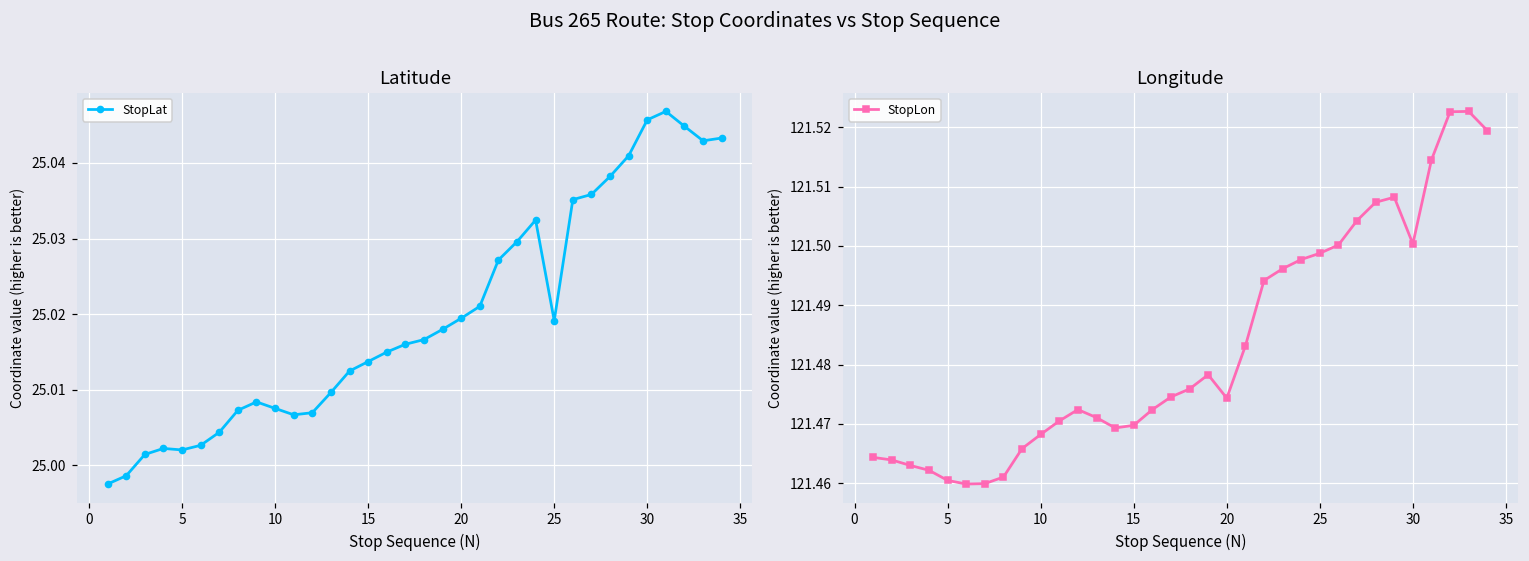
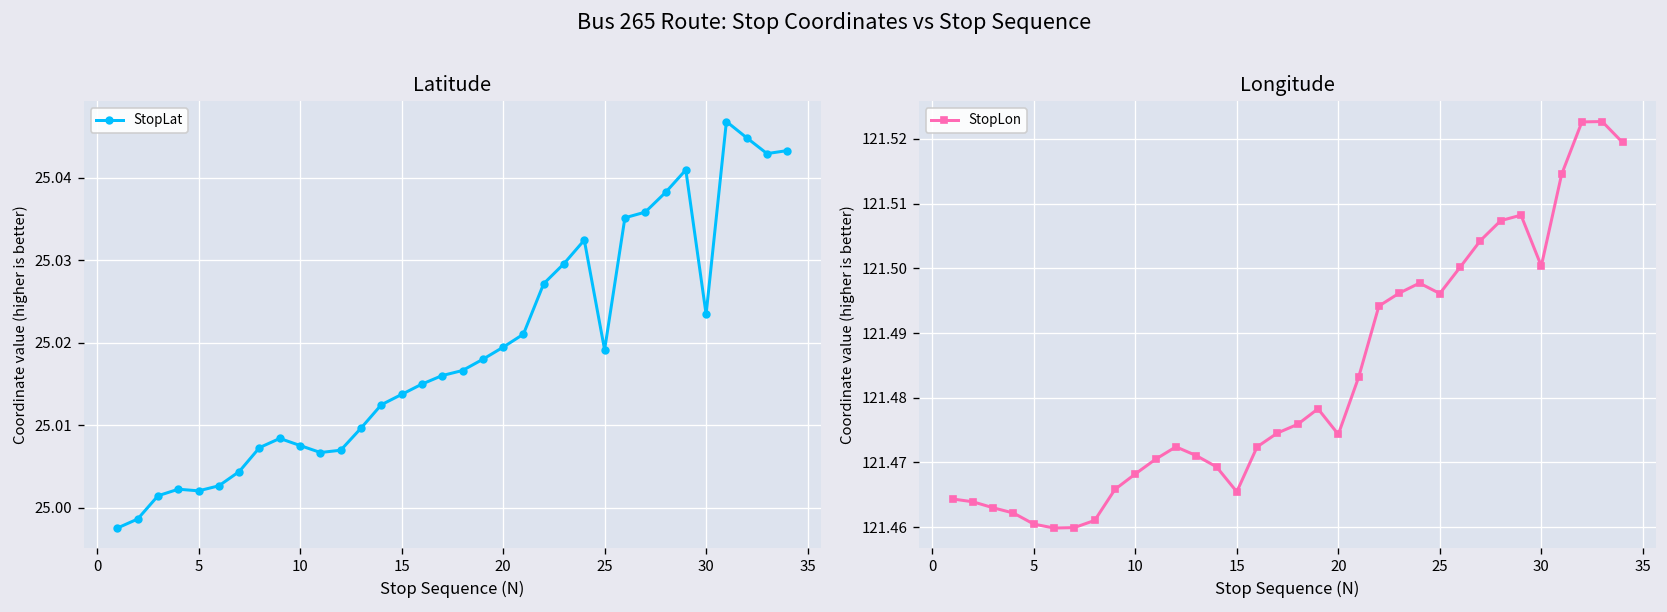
Latitude, 30: 25.046 -> 25.023
Longitude, 15: 121.470 -> 121.465
Longitude, 25: 121.499 -> 121.496
